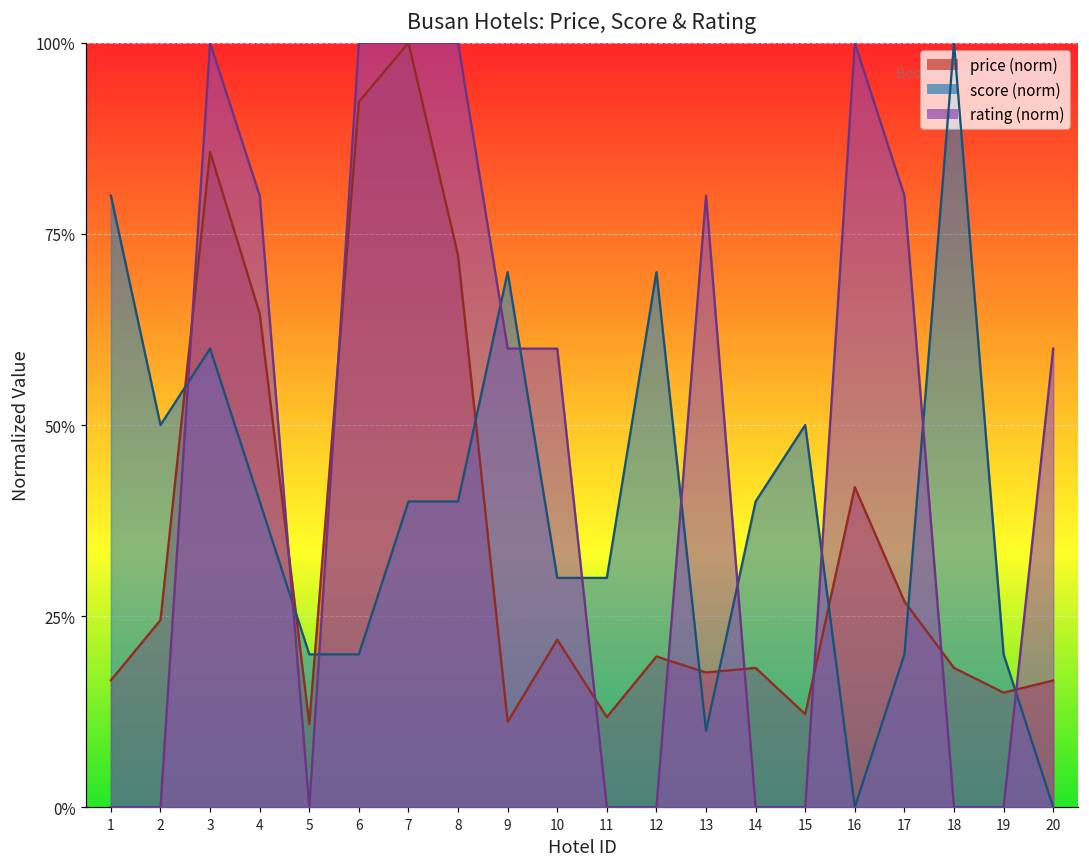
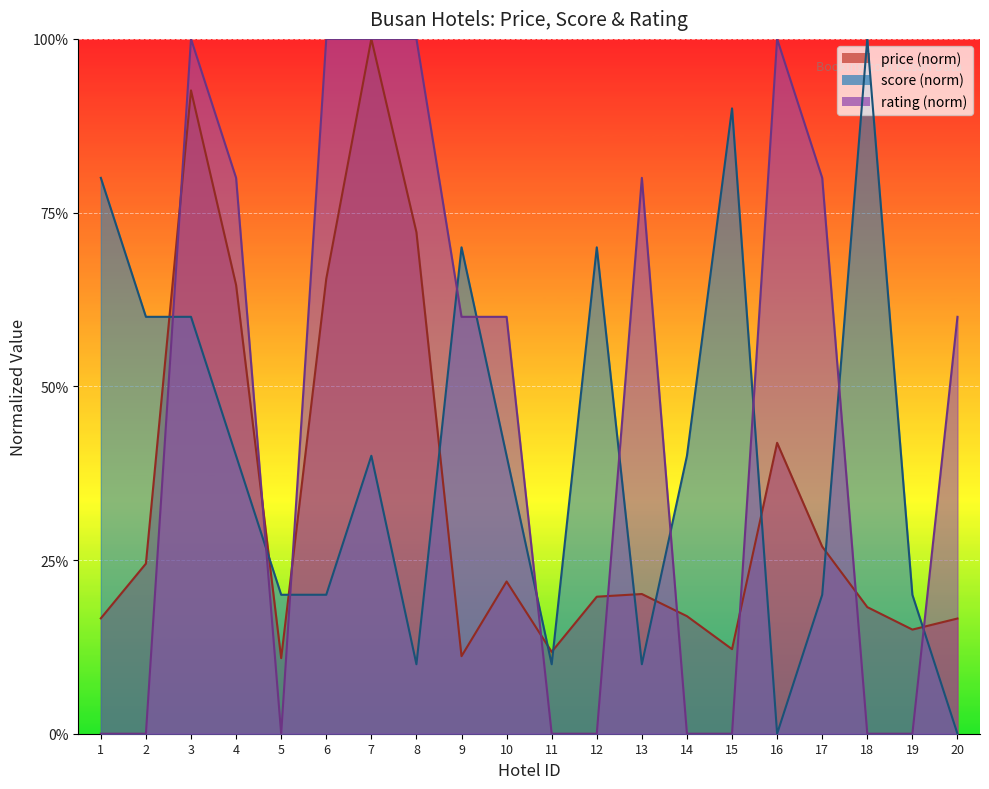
score (norm), 2: 50% -> 60%
price (norm), 3: 86% -> 93%
price (norm), 6: 92% -> 65%
score (norm), 8: 40% -> 10%
score (norm), 10: 30% -> 40%
score (norm), 11: 30% -> 10%
price (norm), 13: 18% -> 20%
price (norm), 14: 18% -> 17%
score (norm), 15: 50% -> 90%
